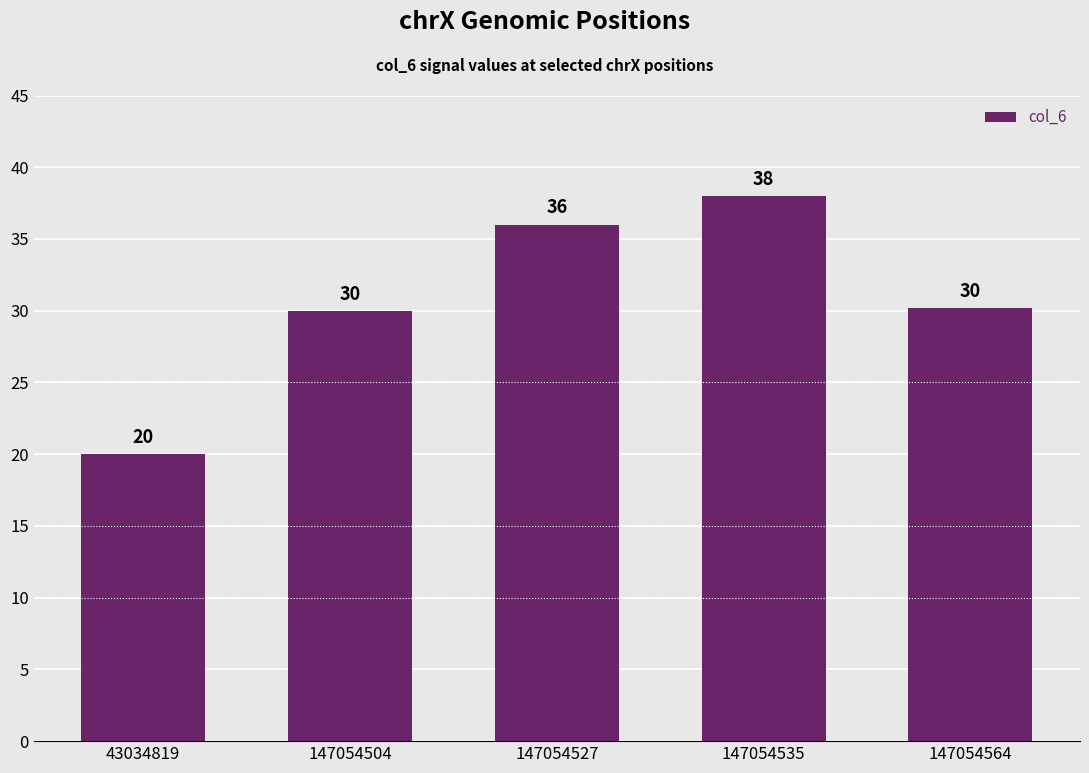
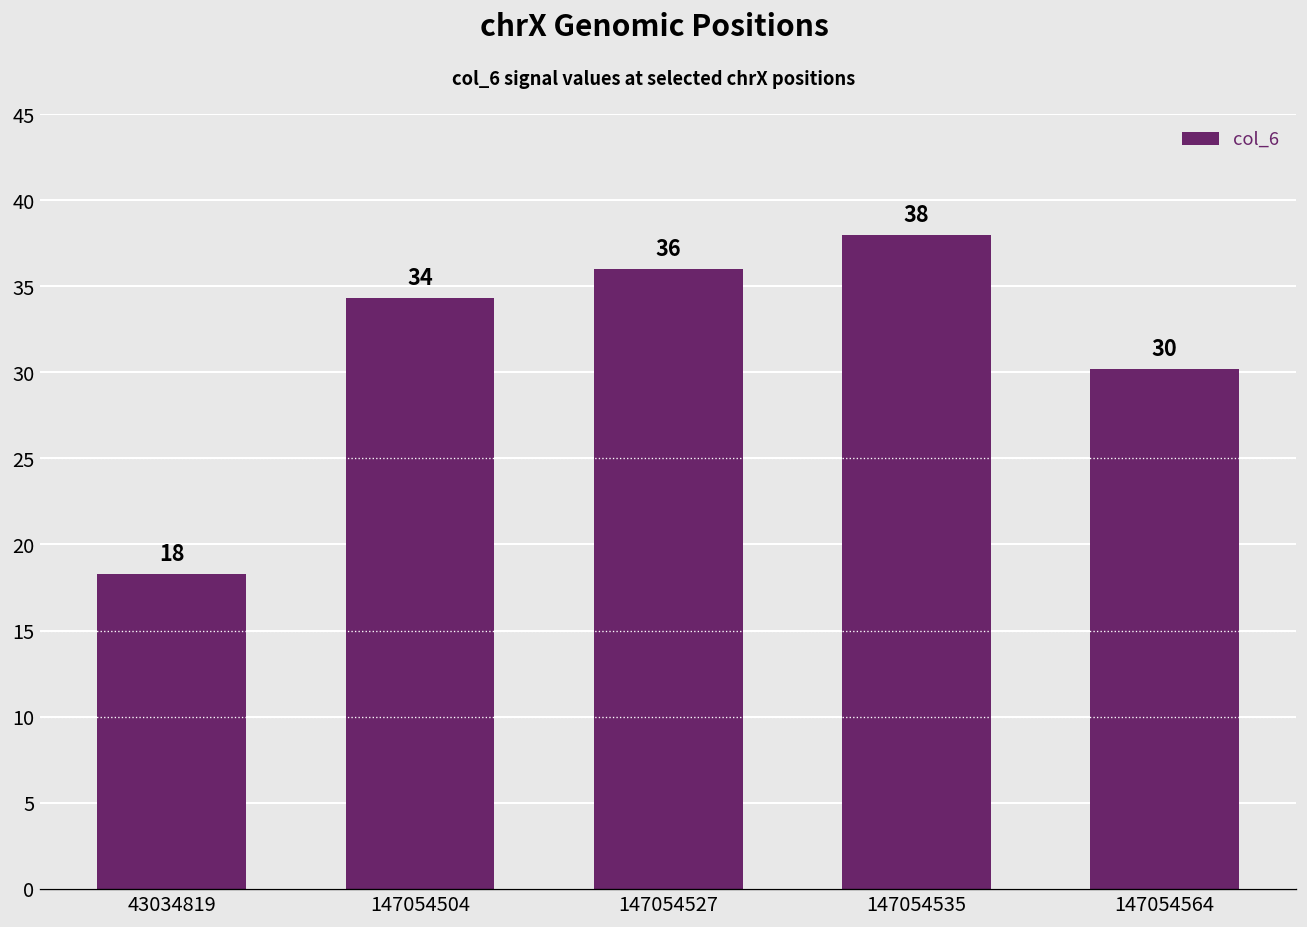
43034819: 20 -> 18
147054504: 30 -> 34
